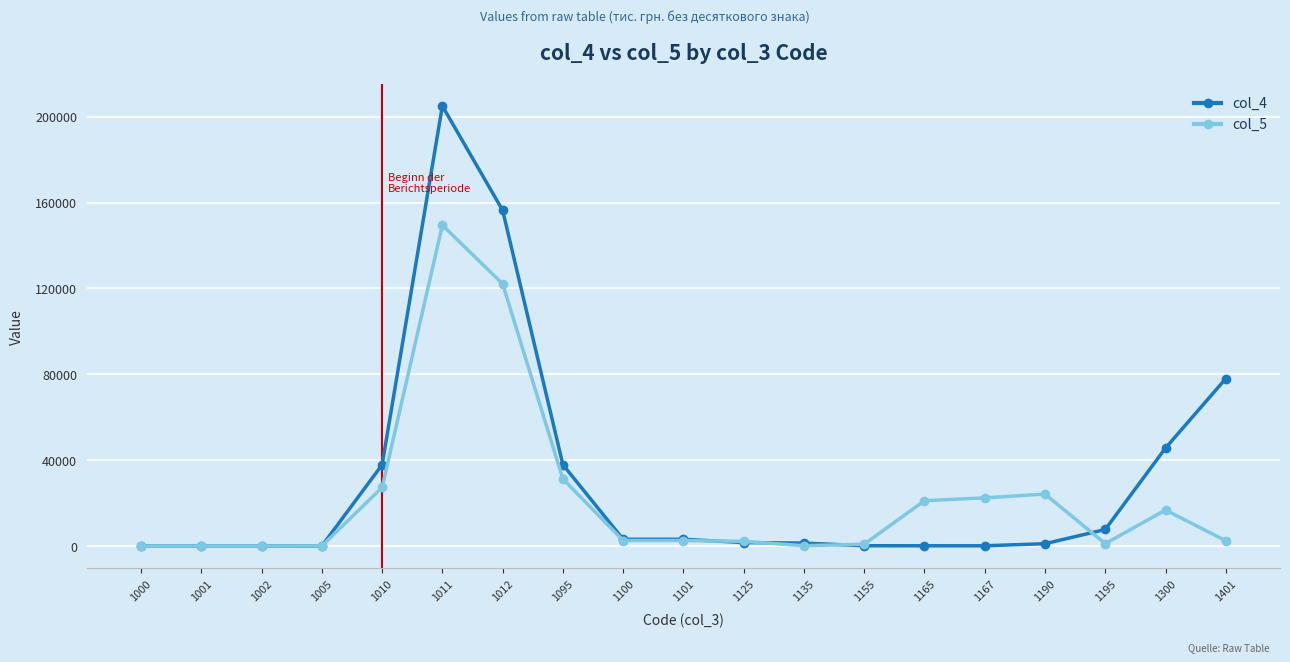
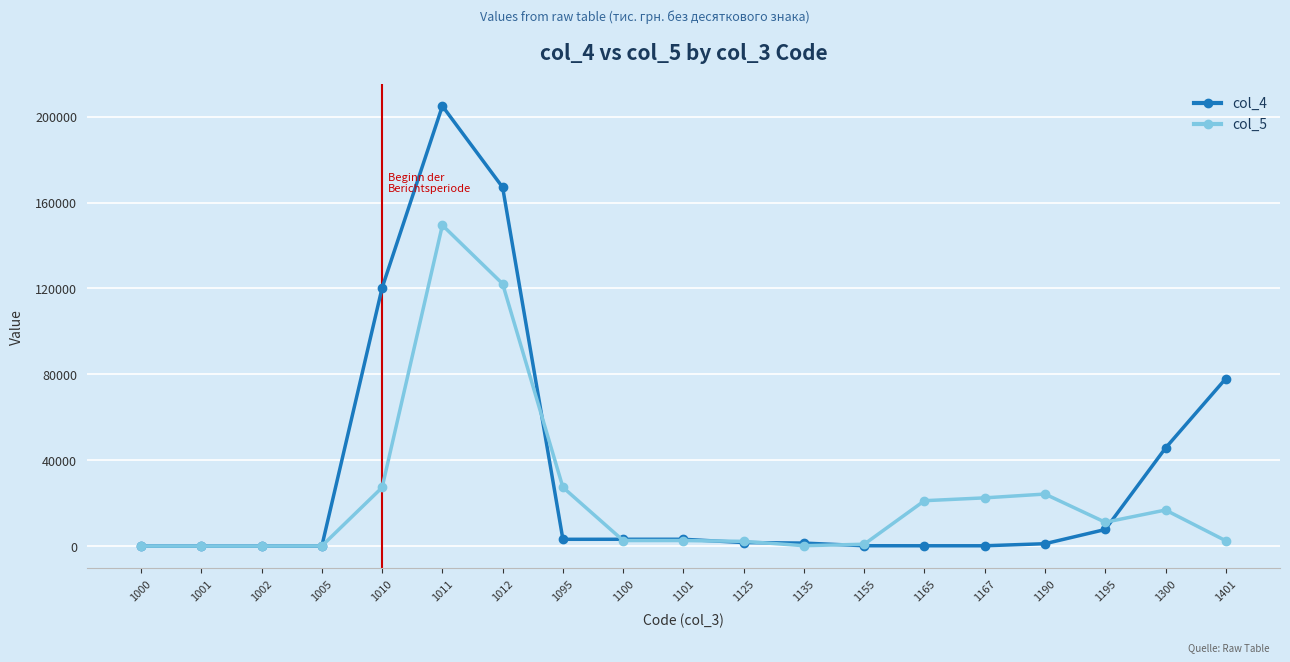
col_4, 1010: 38000 -> 120000
col_4, 1012: 156000 -> 167000
col_4, 1095: 38000 -> 3000
col_5, 1095: 31000 -> 27000
col_5, 1195: 1000 -> 11000
